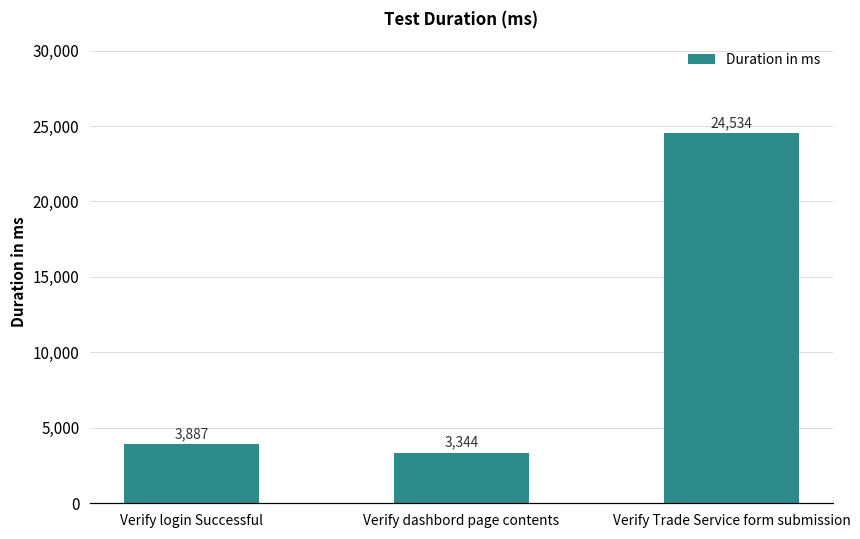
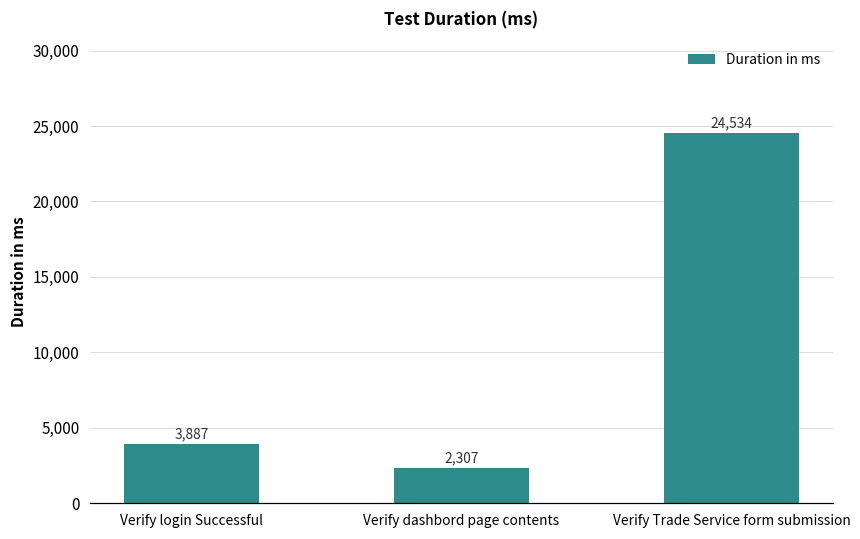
Verify dashbord page contents: 3,344 -> 2,307
